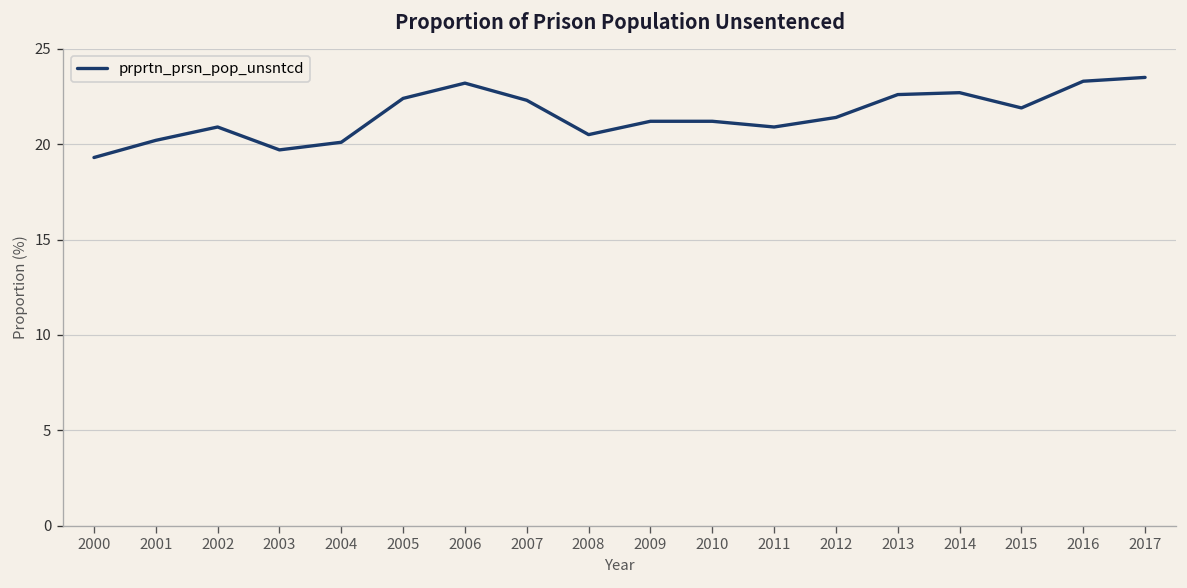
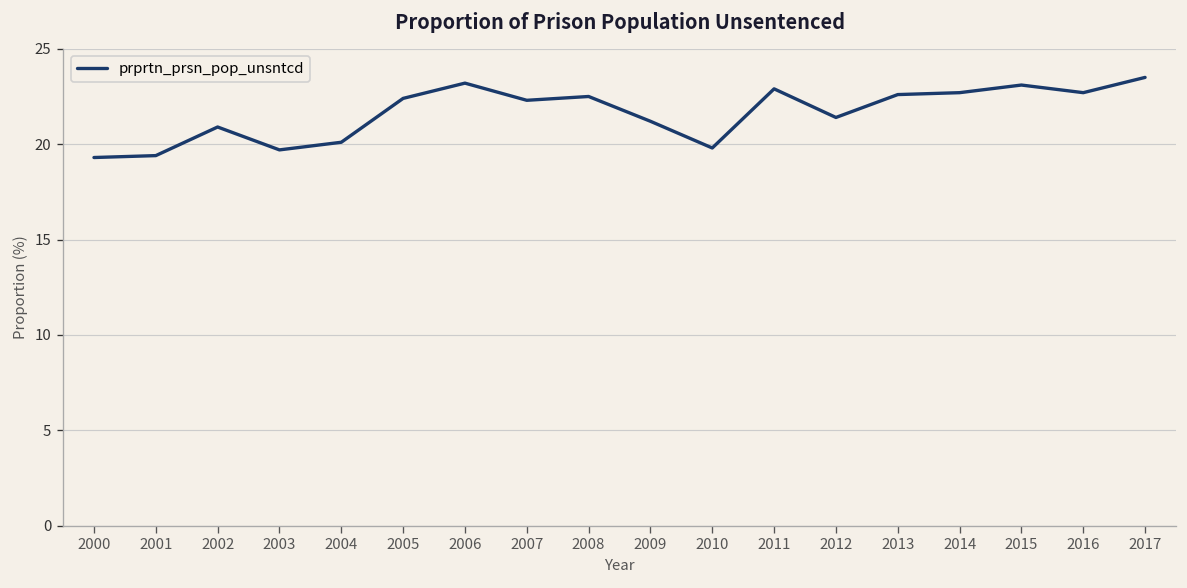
2001: 20.2 -> 19.4
2008: 20.5 -> 22.5
2010: 21.2 -> 19.8
2011: 20.9 -> 22.9
2015: 21.9 -> 23.1
2016: 23.3 -> 22.7
